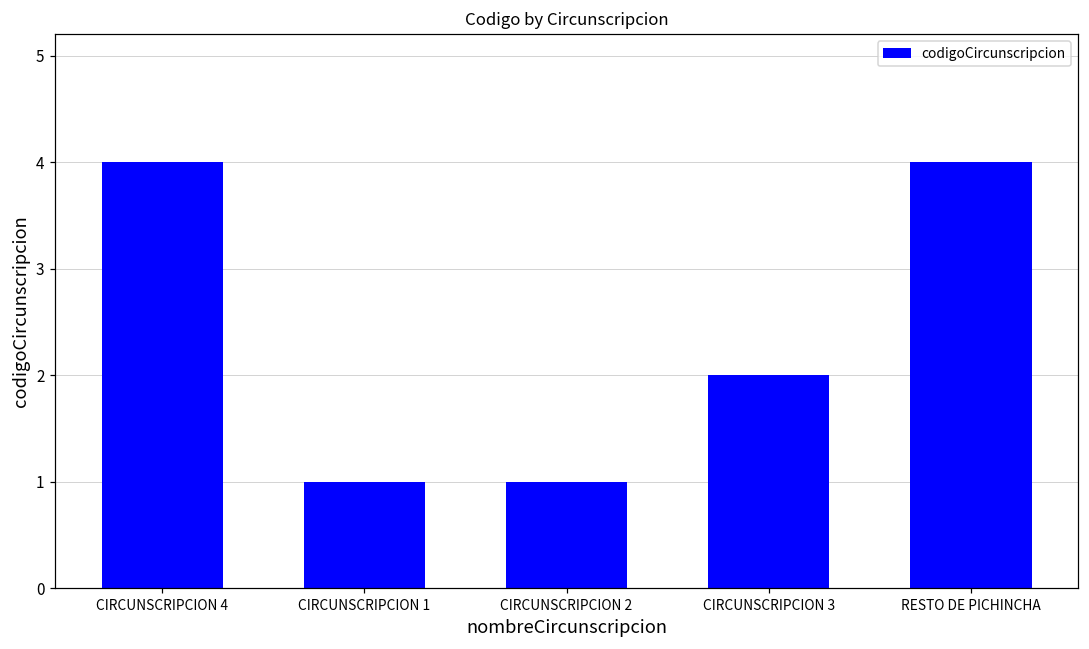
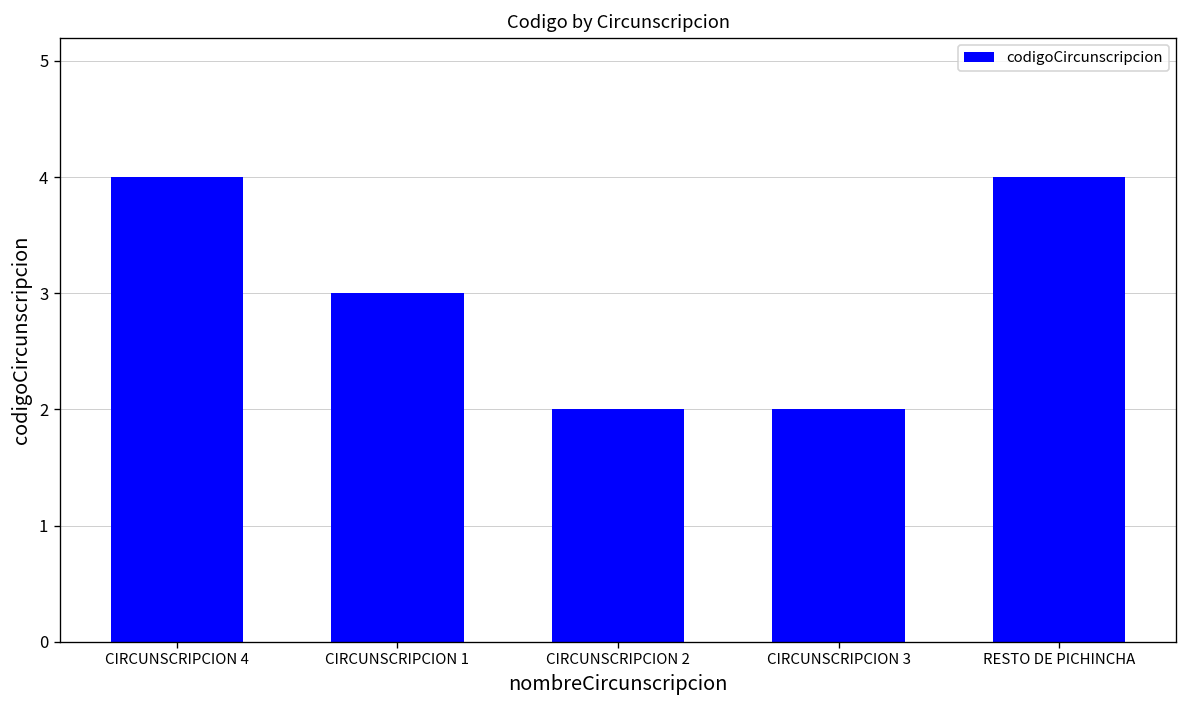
CIRCUNSCRIPCION 1: 1 -> 3
CIRCUNSCRIPCION 2: 1 -> 2
